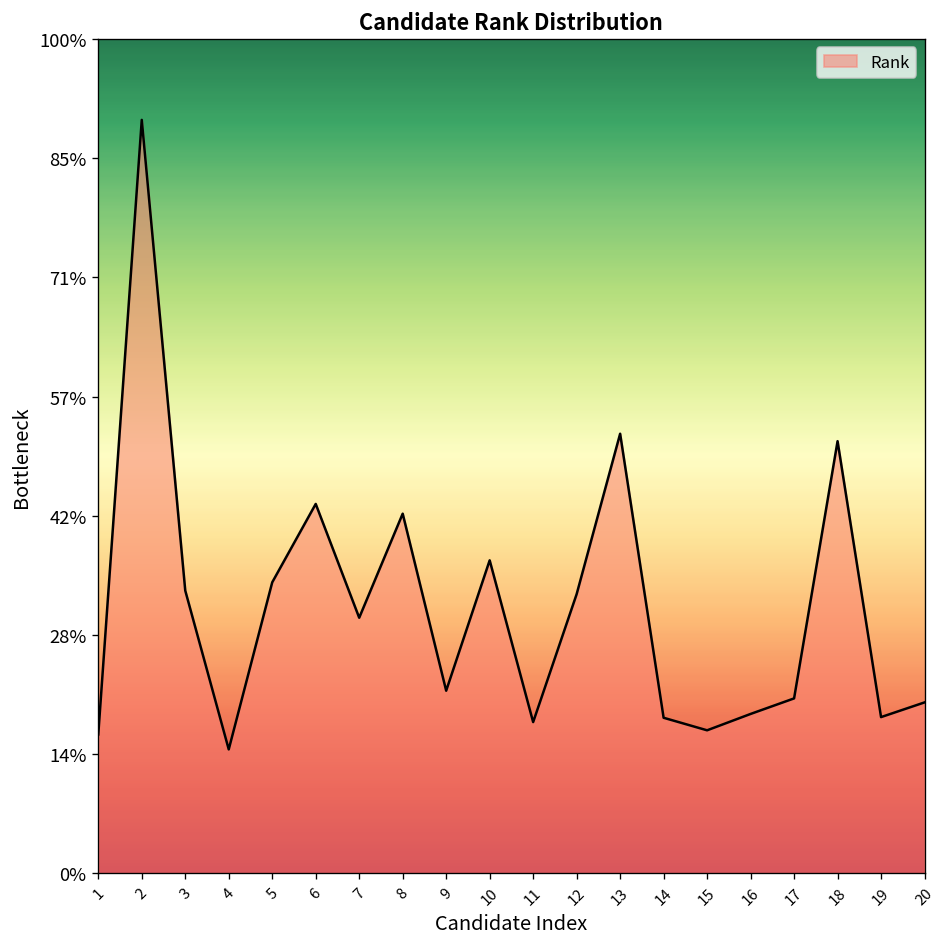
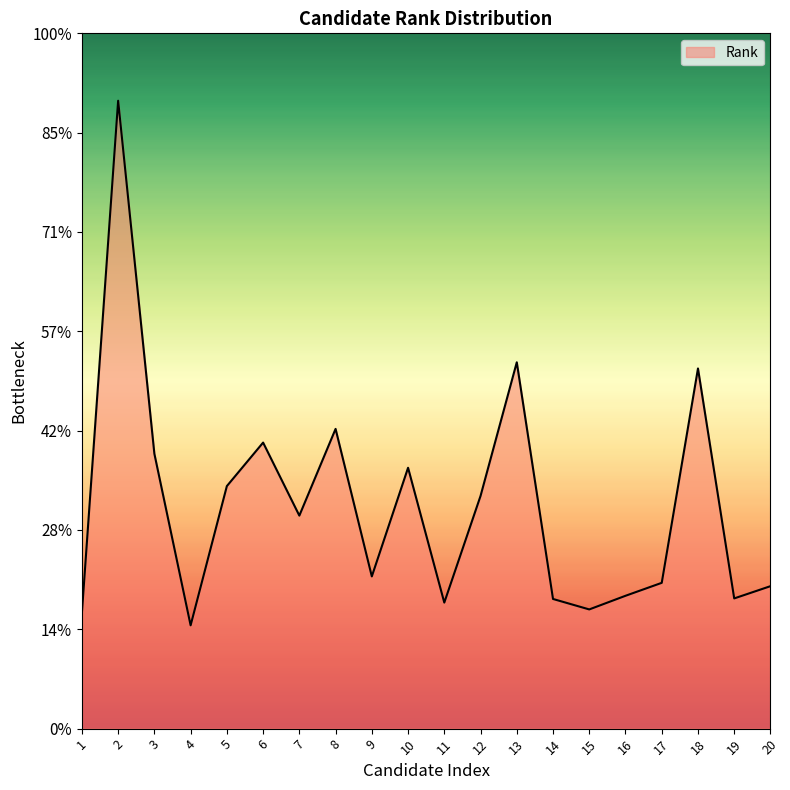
3: 34% -> 40%
6: 44% -> 41%
